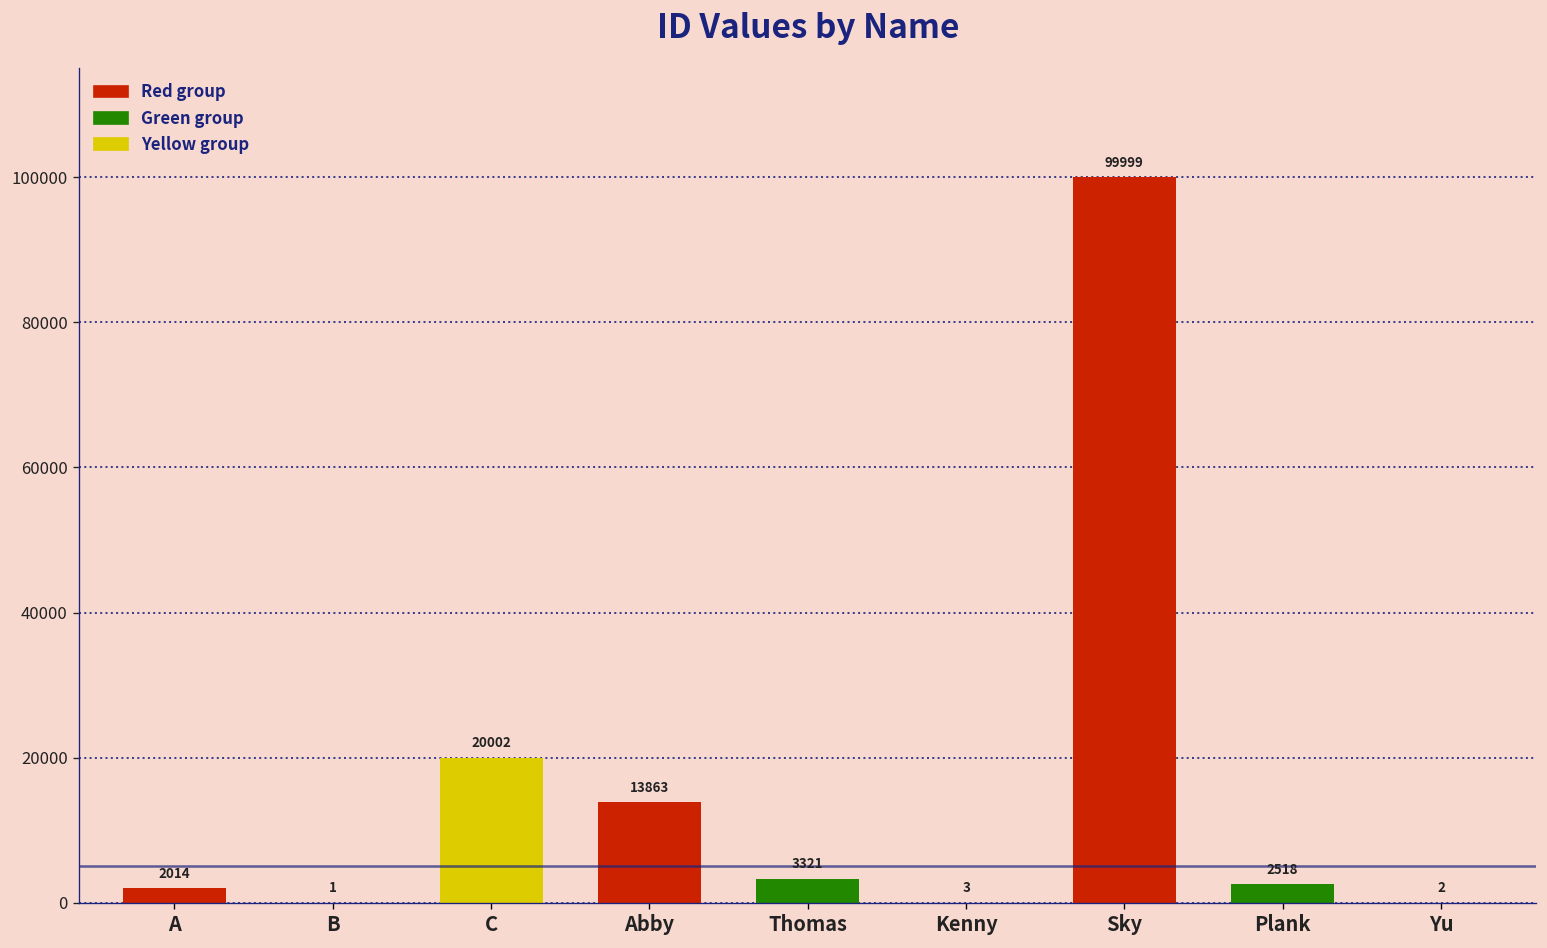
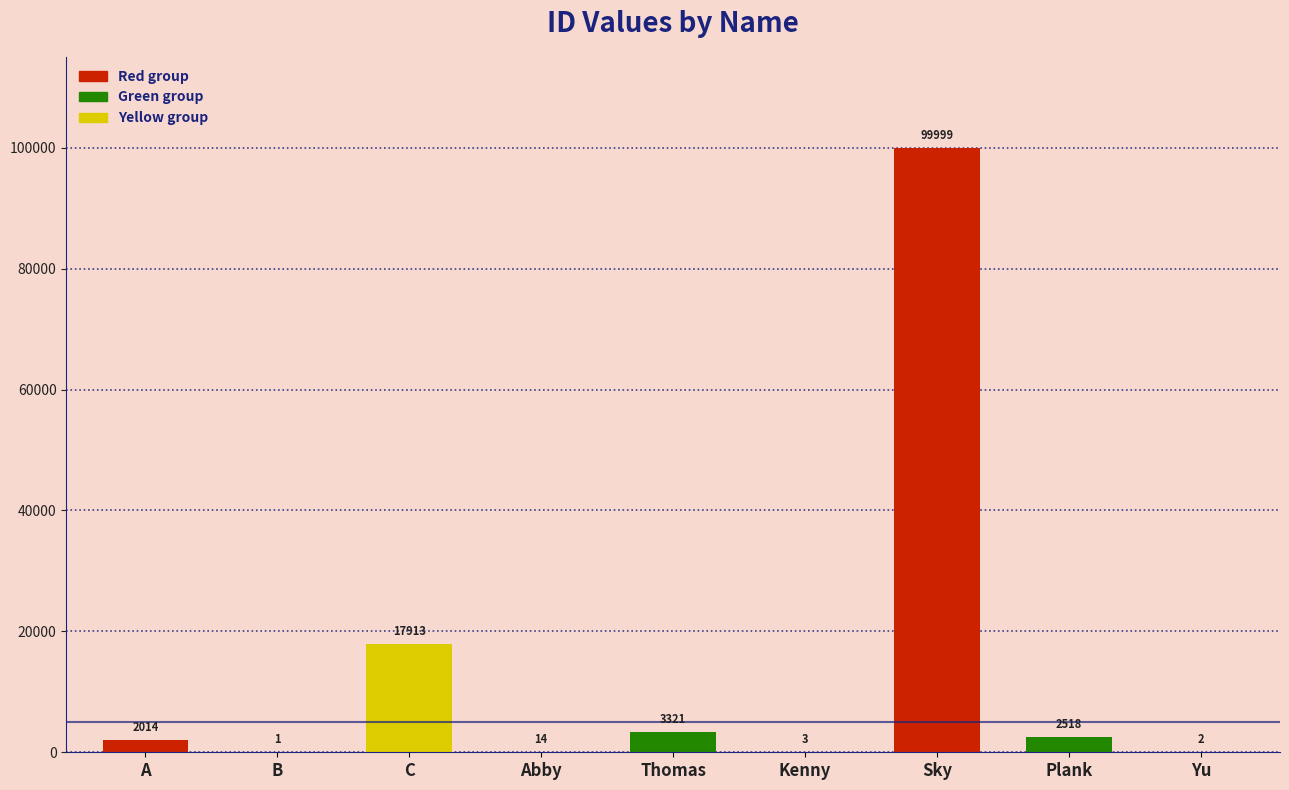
C: 20002 -> 17913
Abby: 13863 -> 14
